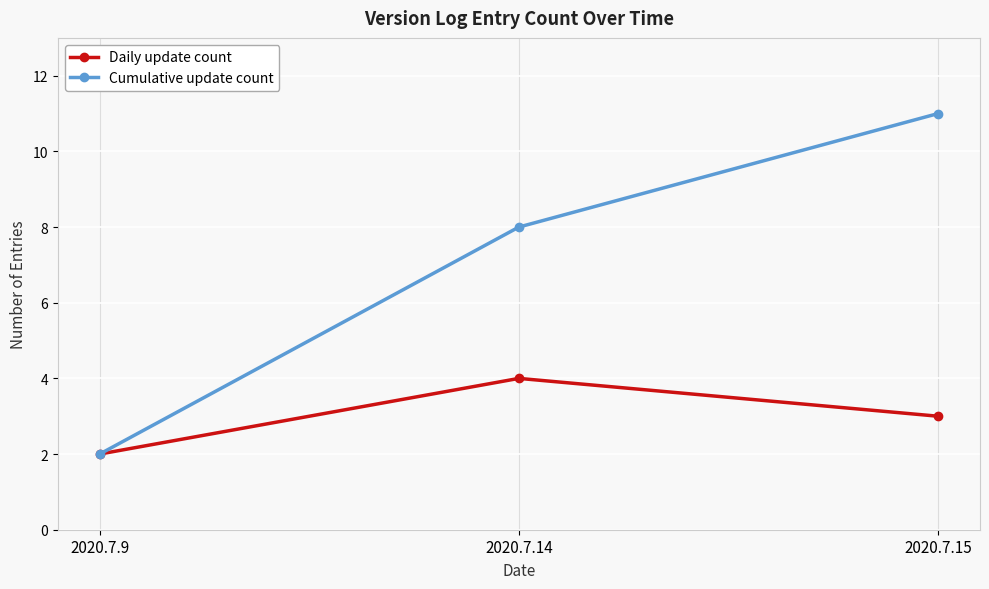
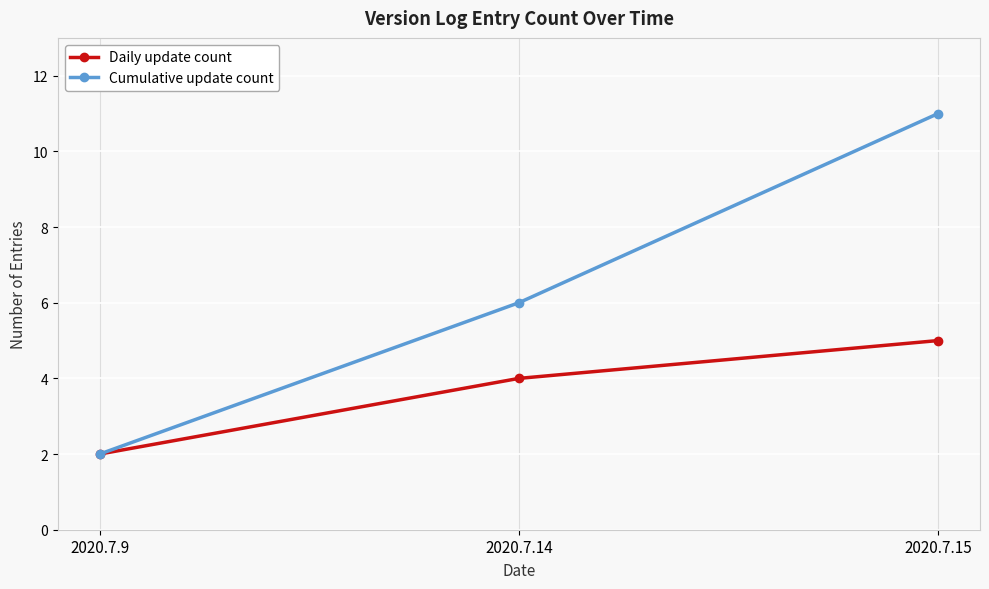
Cumulative update count, 2020.7.14: 8 -> 6
Daily update count, 2020.7.15: 3 -> 5
